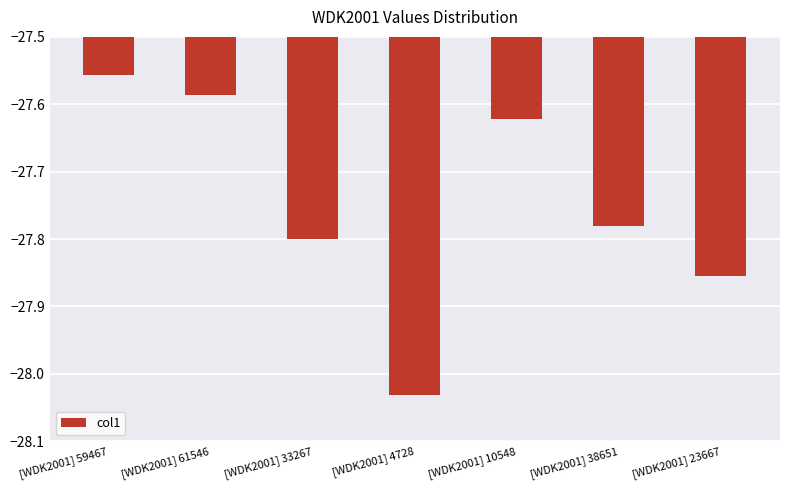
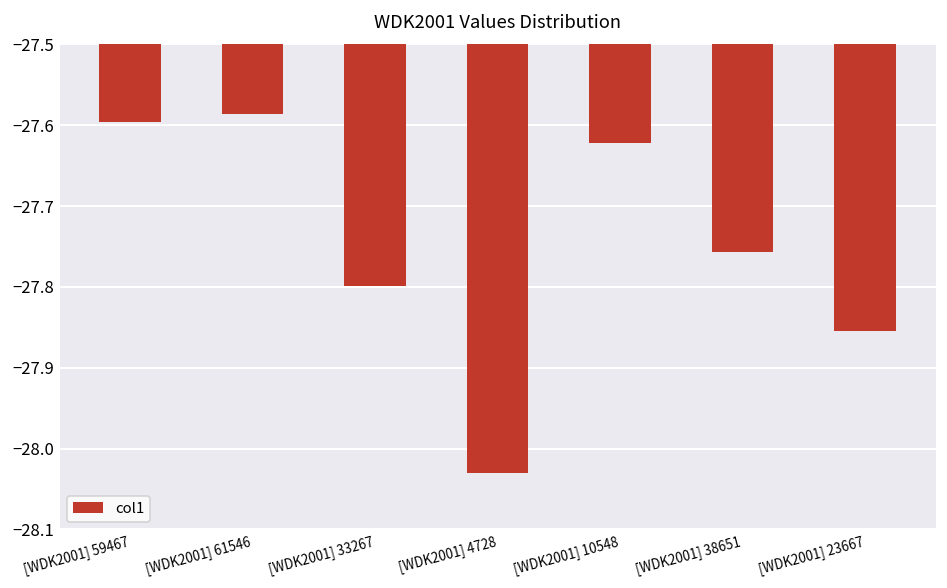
[WDK2001] 59467: -27.56 -> -27.60
[WDK2001] 38651: -27.78 -> -27.76
